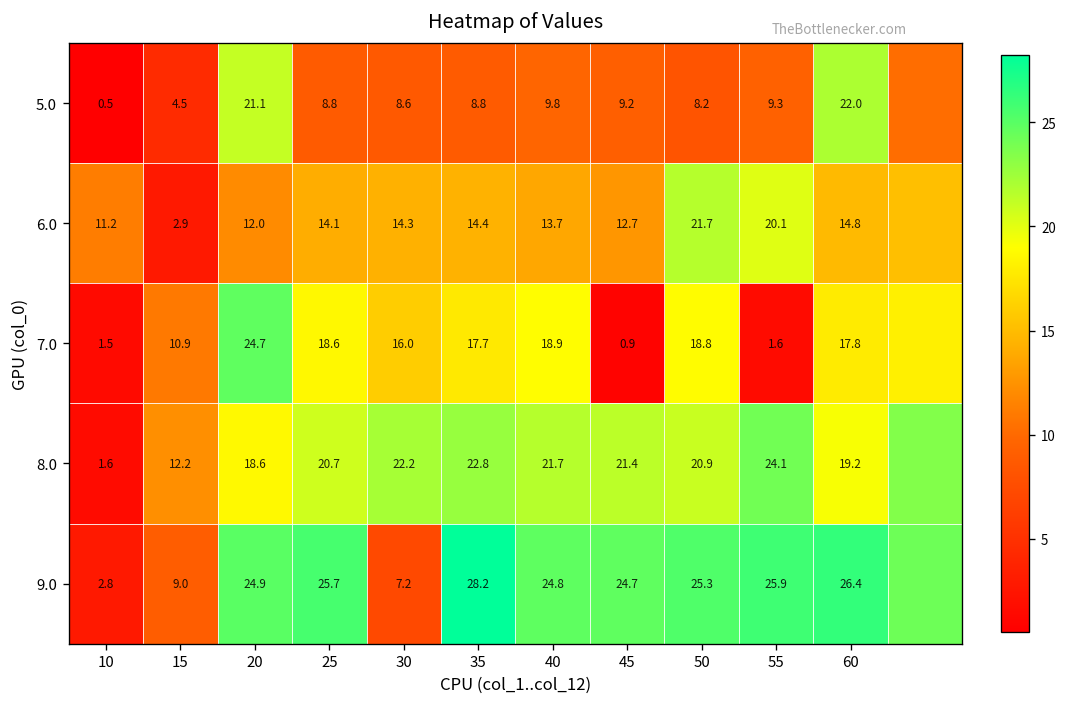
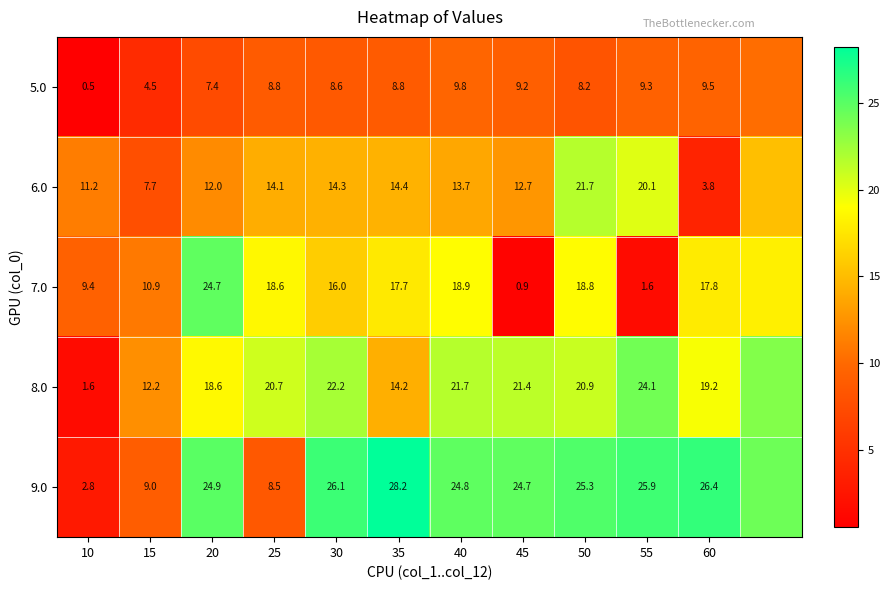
5.0, 20: 21.1 -> 7.4
5.0, 60: 22.0 -> 9.5
6.0, 15: 2.9 -> 7.7
6.0, 60: 14.8 -> 3.8
7.0, 10: 1.5 -> 9.4
8.0, 35: 22.8 -> 14.2
9.0, 25: 25.7 -> 8.5
9.0, 30: 7.2 -> 26.1
